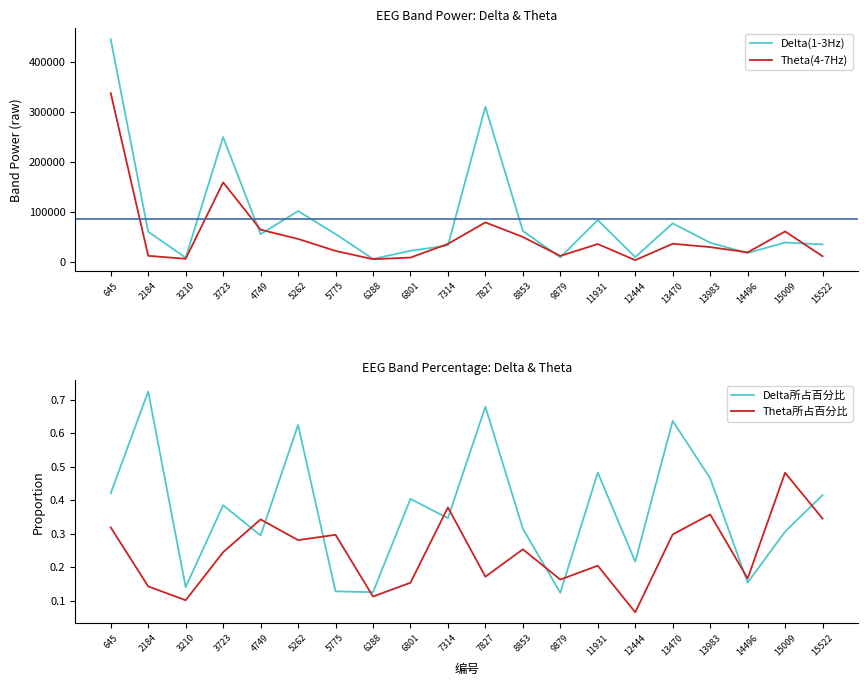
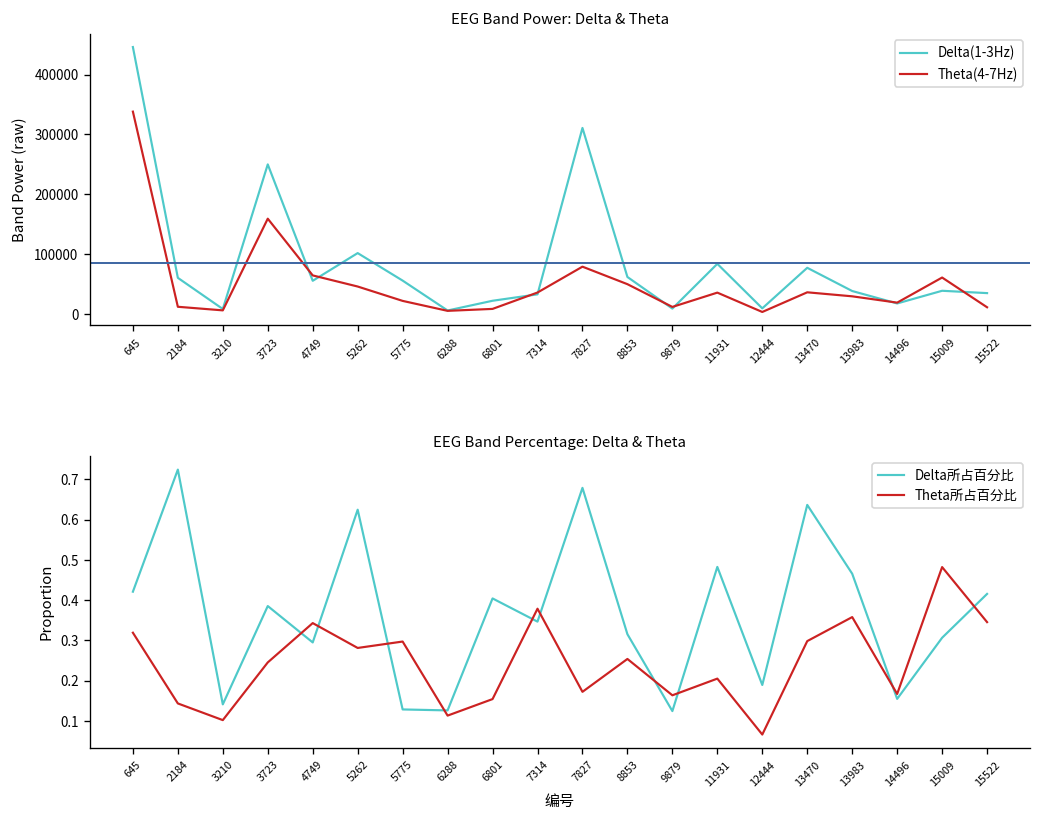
EEG Band Percentage: Delta & Theta, Delta所占百分比, 12444: 0.22 -> 0.19
